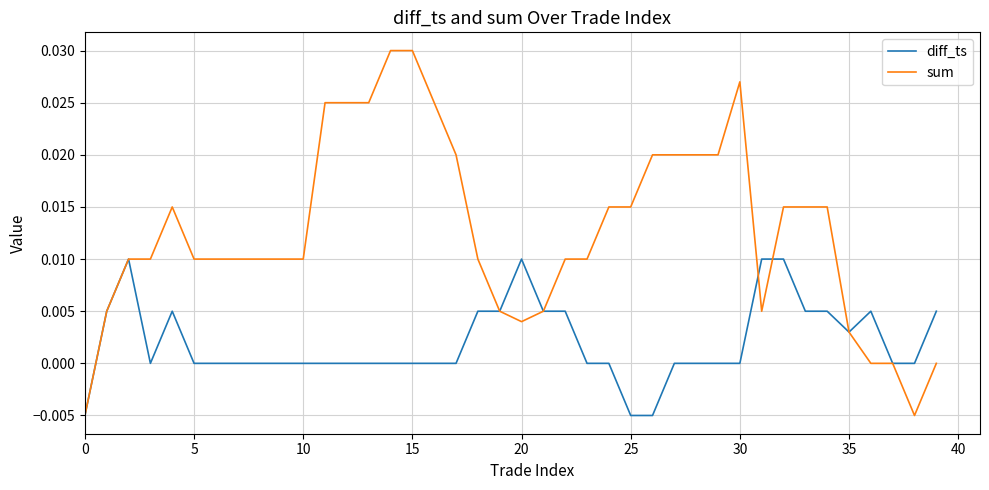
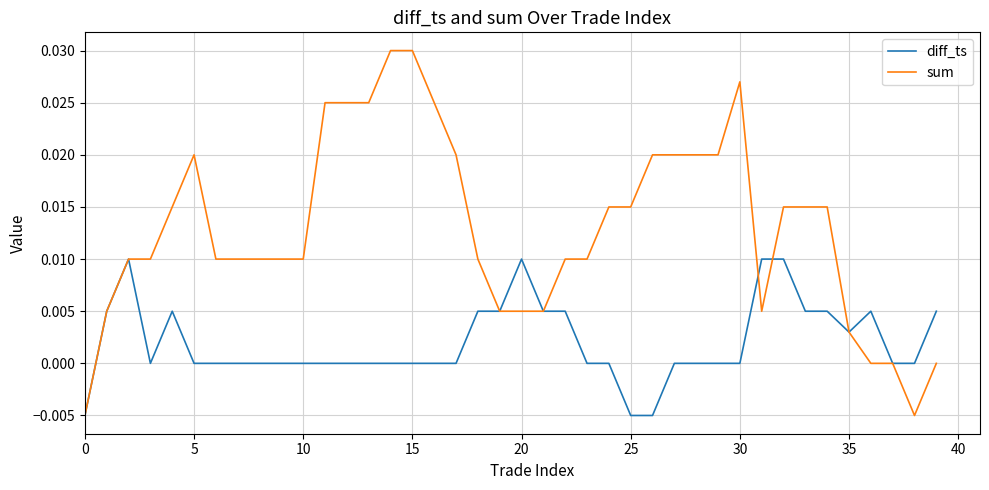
sum, 5: 0.01 -> 0.02
sum, 20: 0.004 -> 0.005
